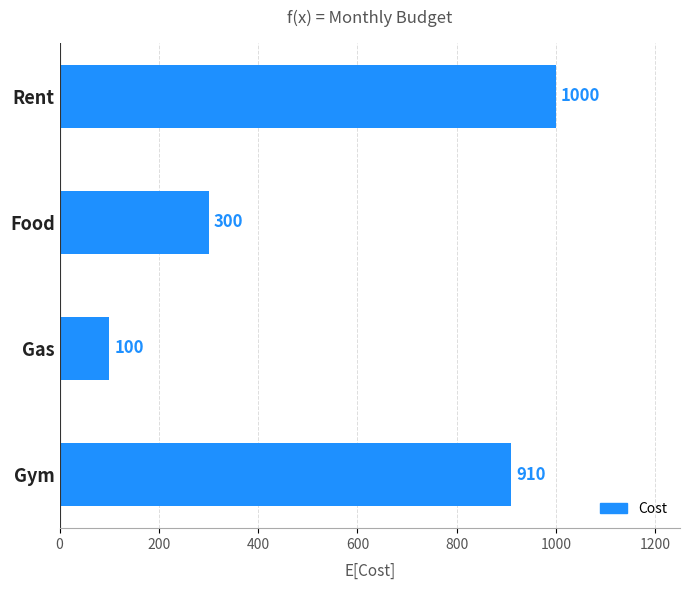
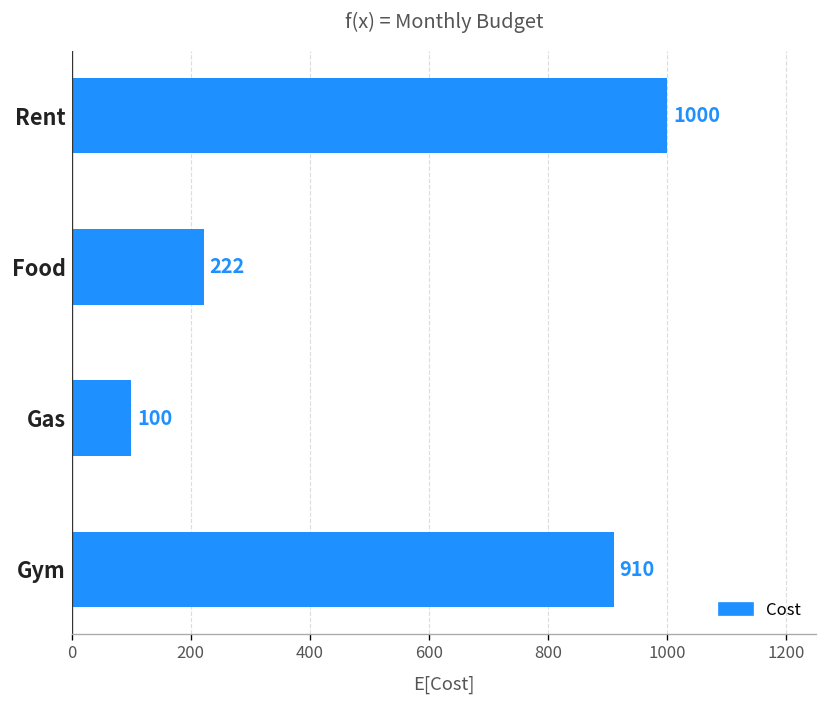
Food: 300 -> 222
